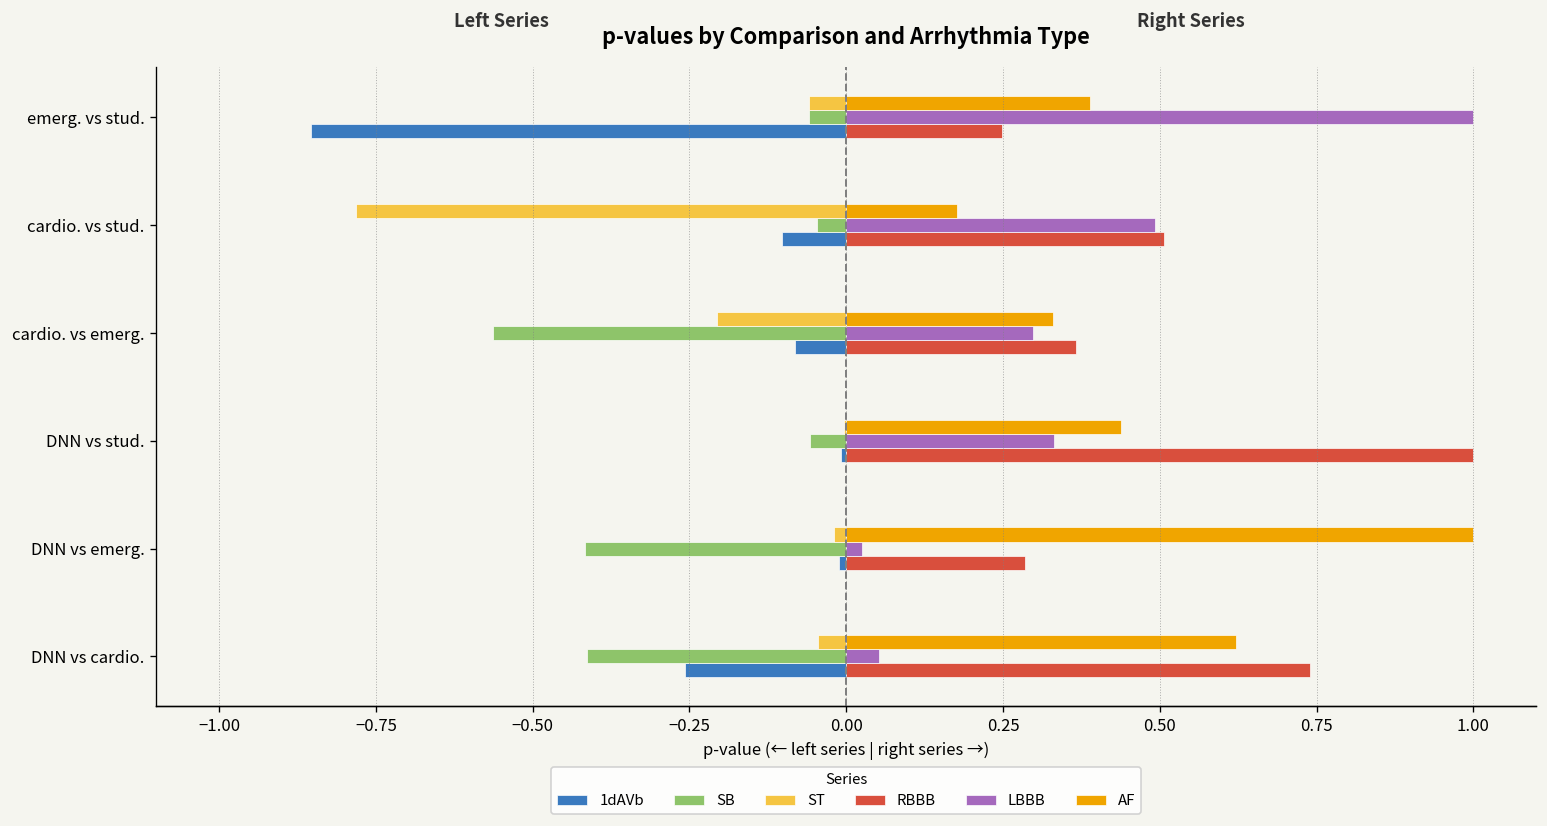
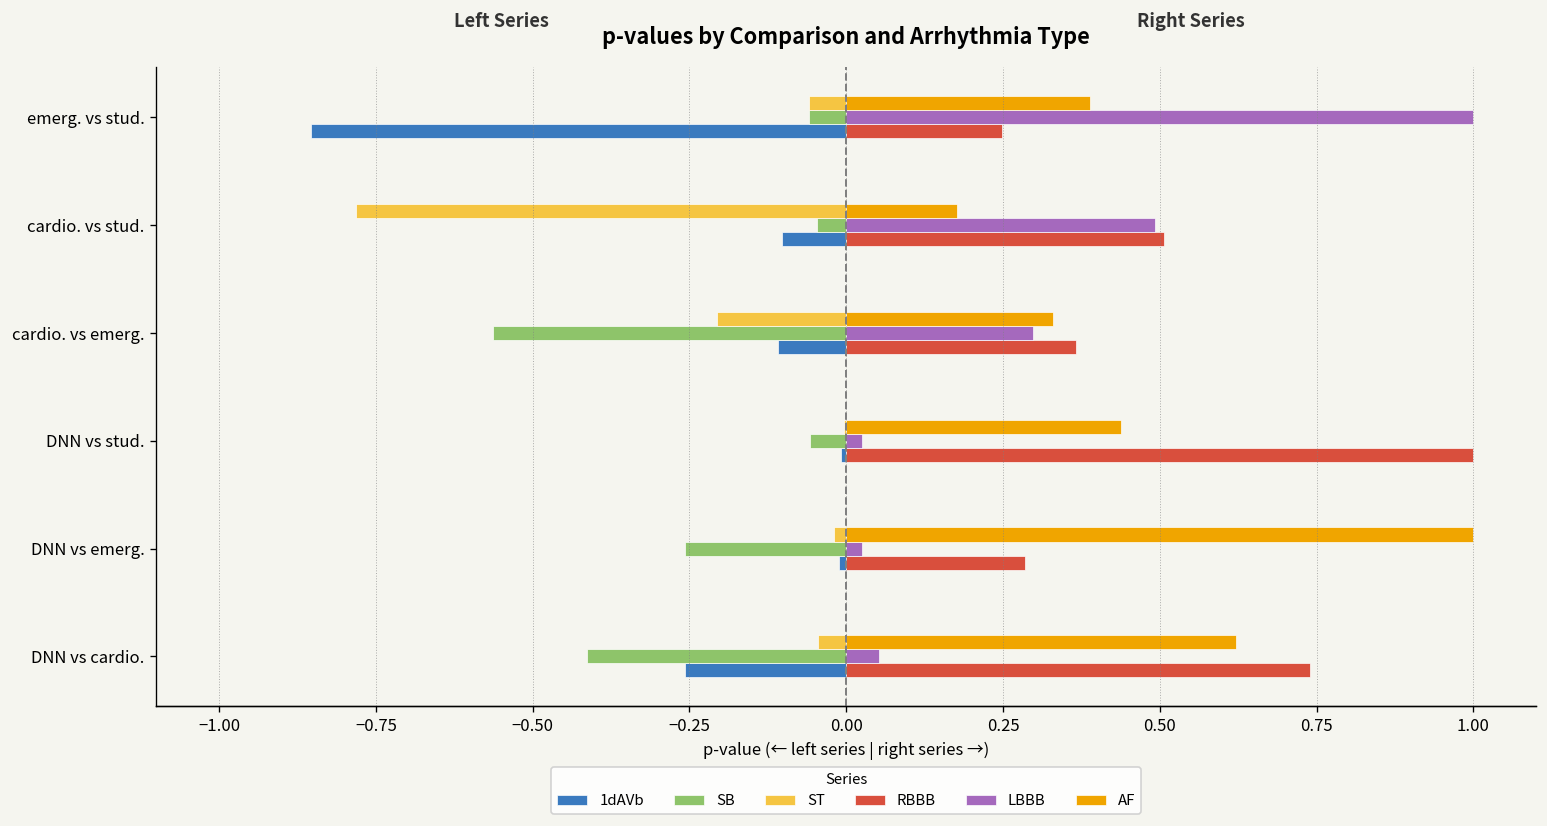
1dAVb, cardio. vs emerg.: -0.08 -> -0.11
LBBB, DNN vs stud.: 0.33 -> 0.03
SB, DNN vs emerg.: -0.42 -> -0.26
